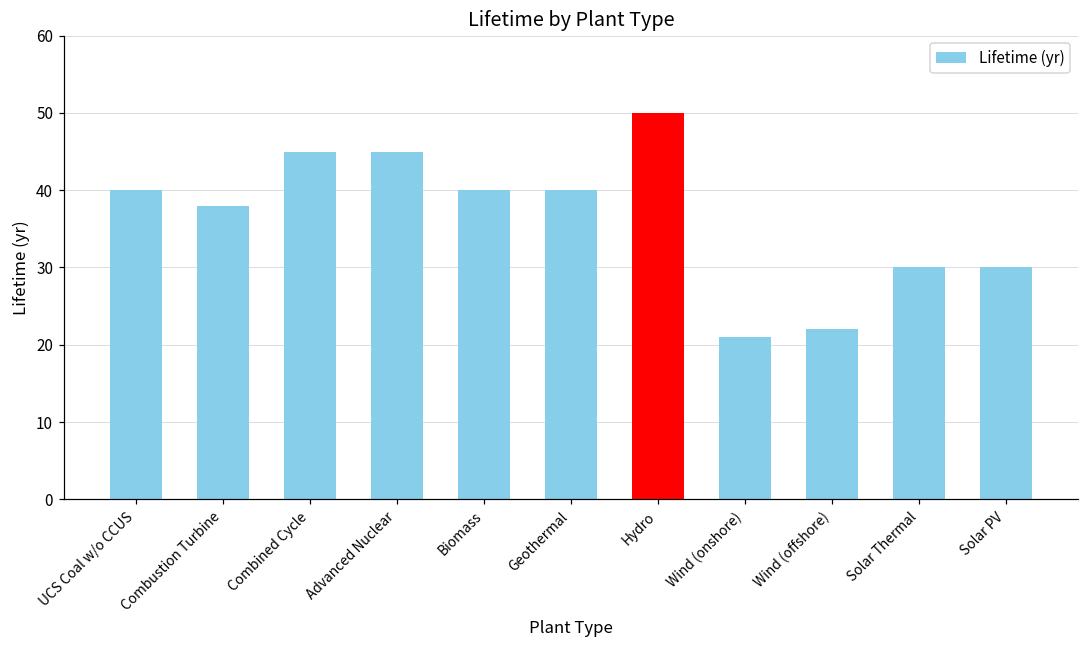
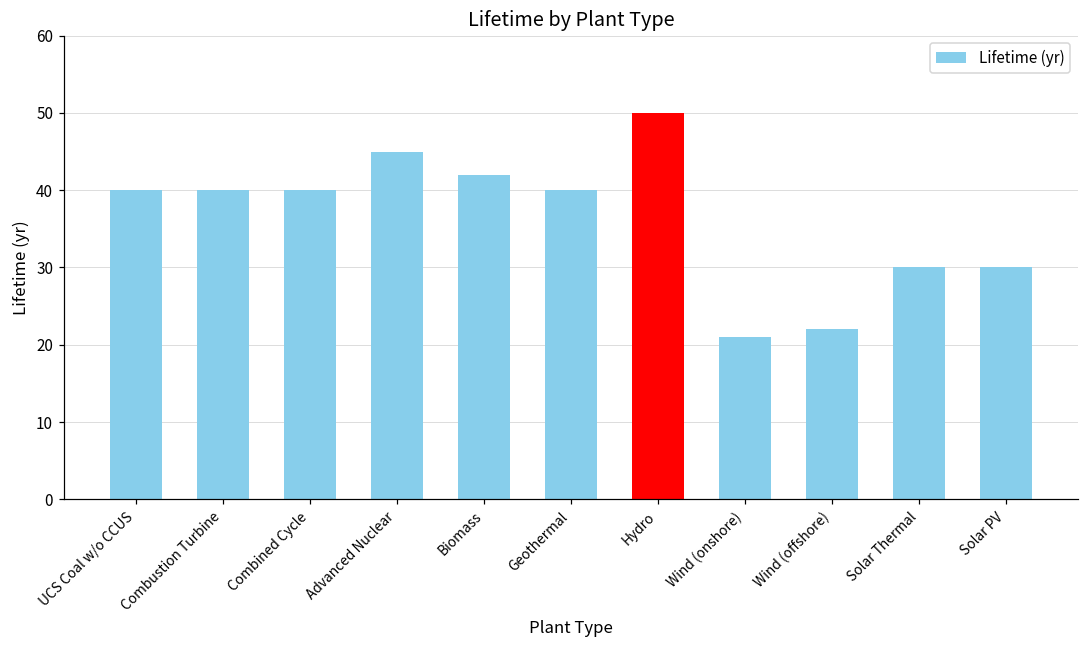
Combustion Turbine: 38 -> 40
Combined Cycle: 45 -> 40
Biomass: 40 -> 42
